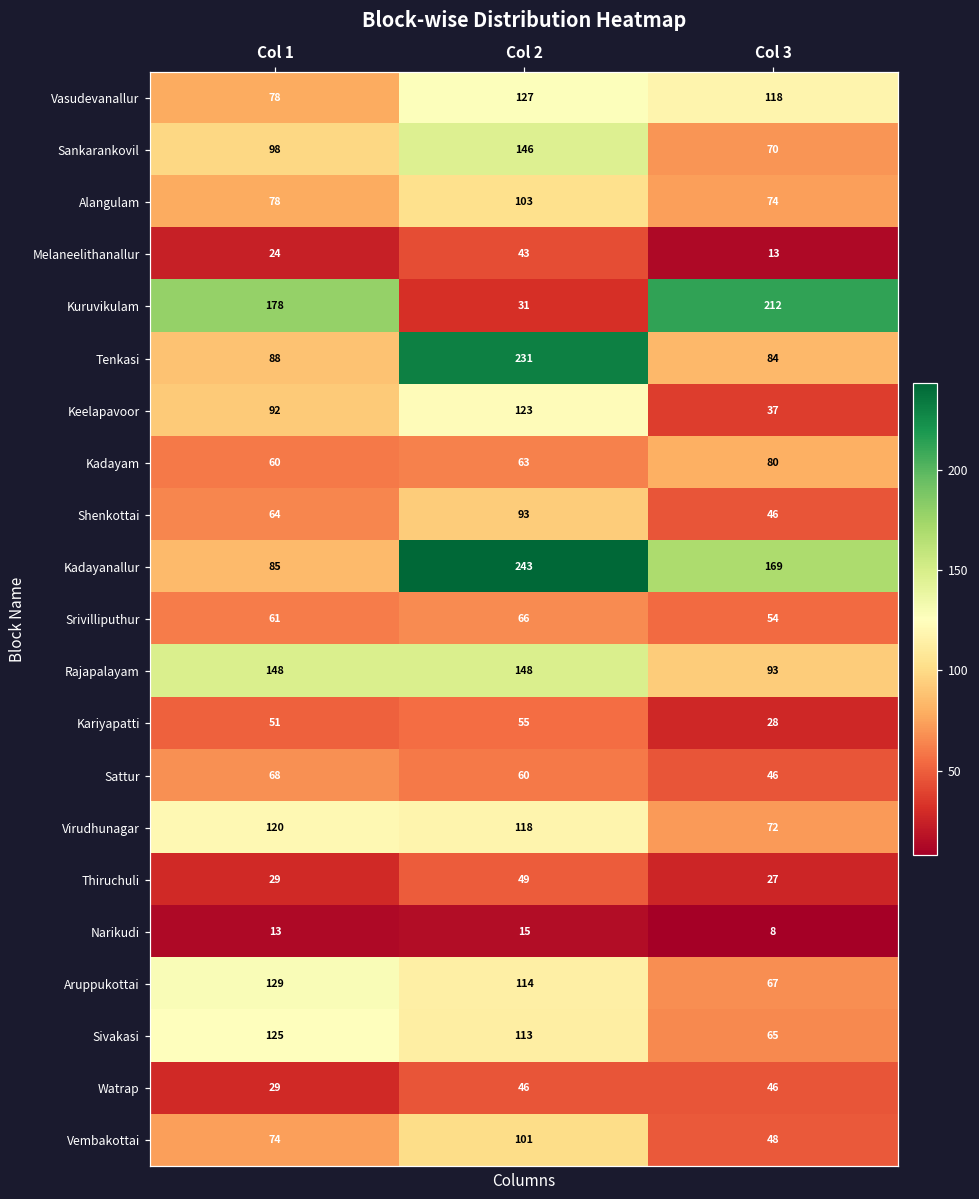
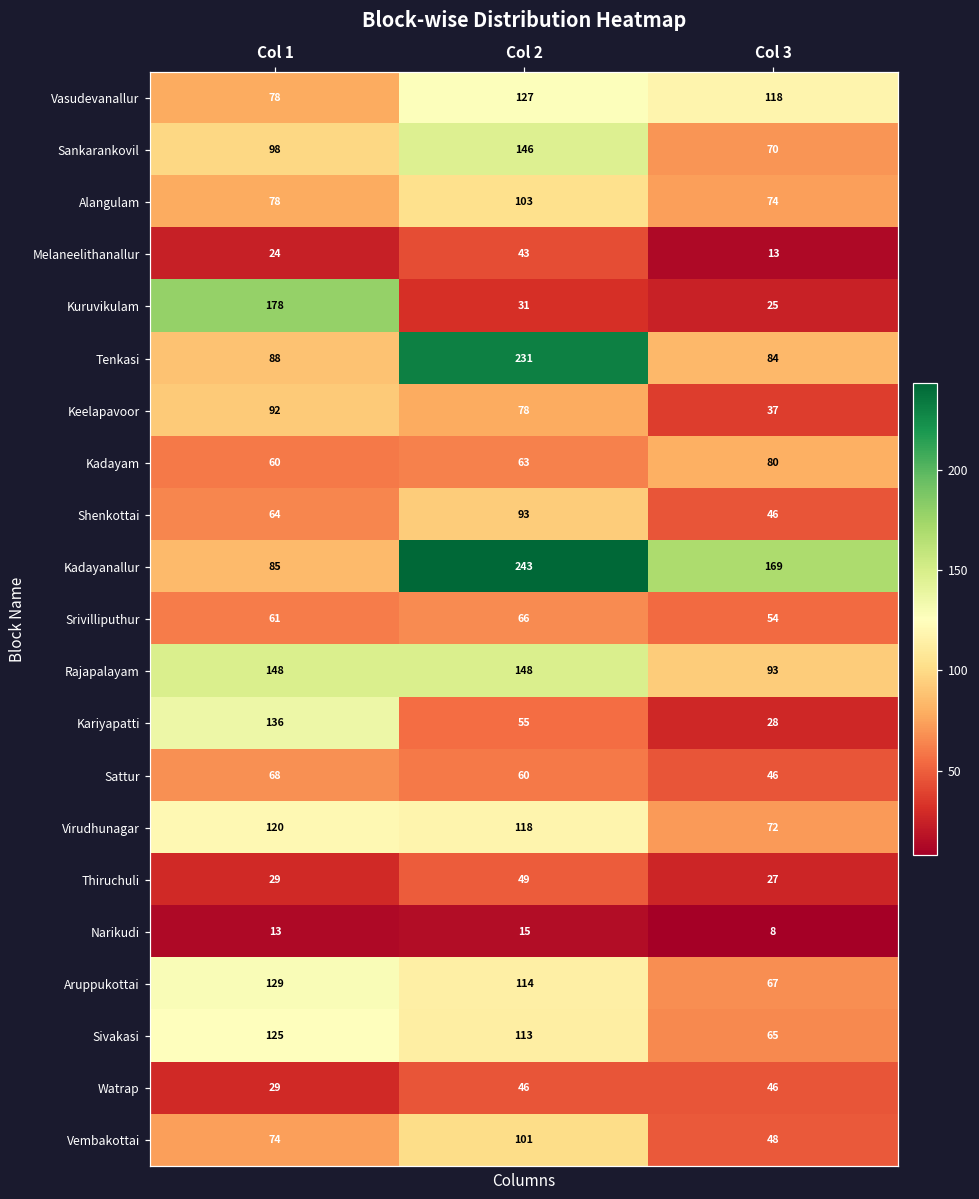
Kuruvikulam, Col 3: 212 -> 25
Keelapavoor, Col 2: 123 -> 78
Kariyapatti, Col 1: 51 -> 136
